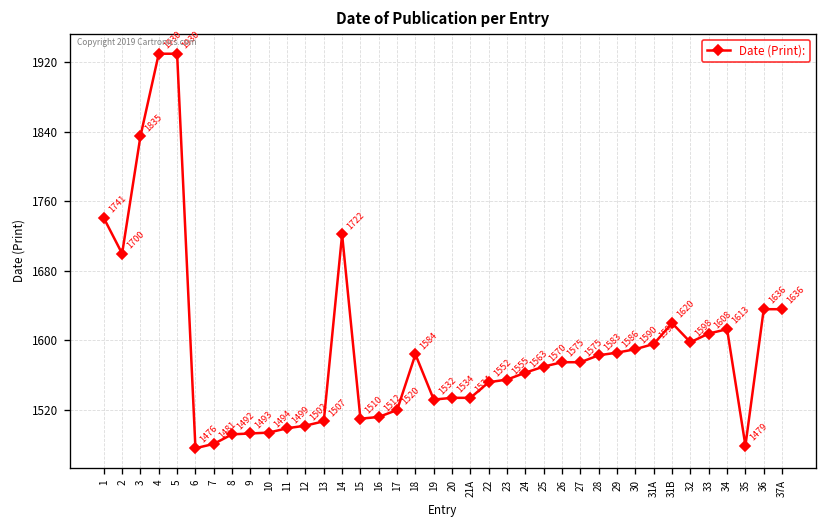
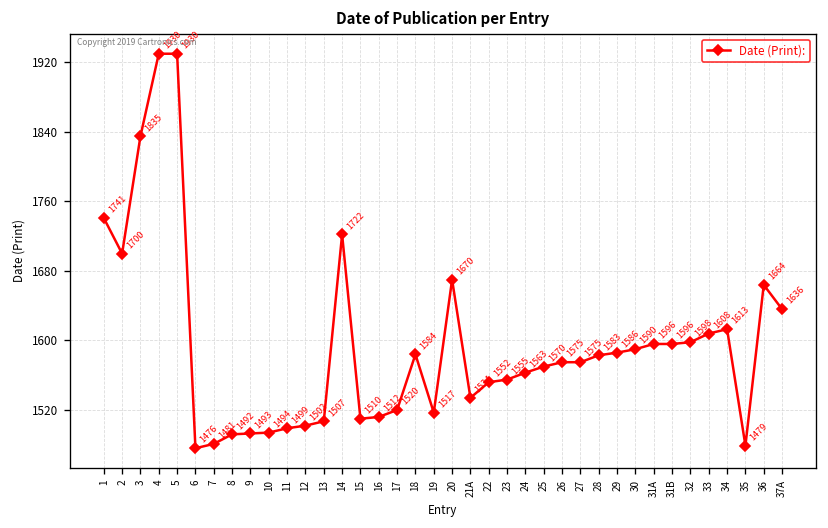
19: 1532 -> 1517
20: 1534 -> 1670
31B: 1620 -> 1596
36: 1636 -> 1664
